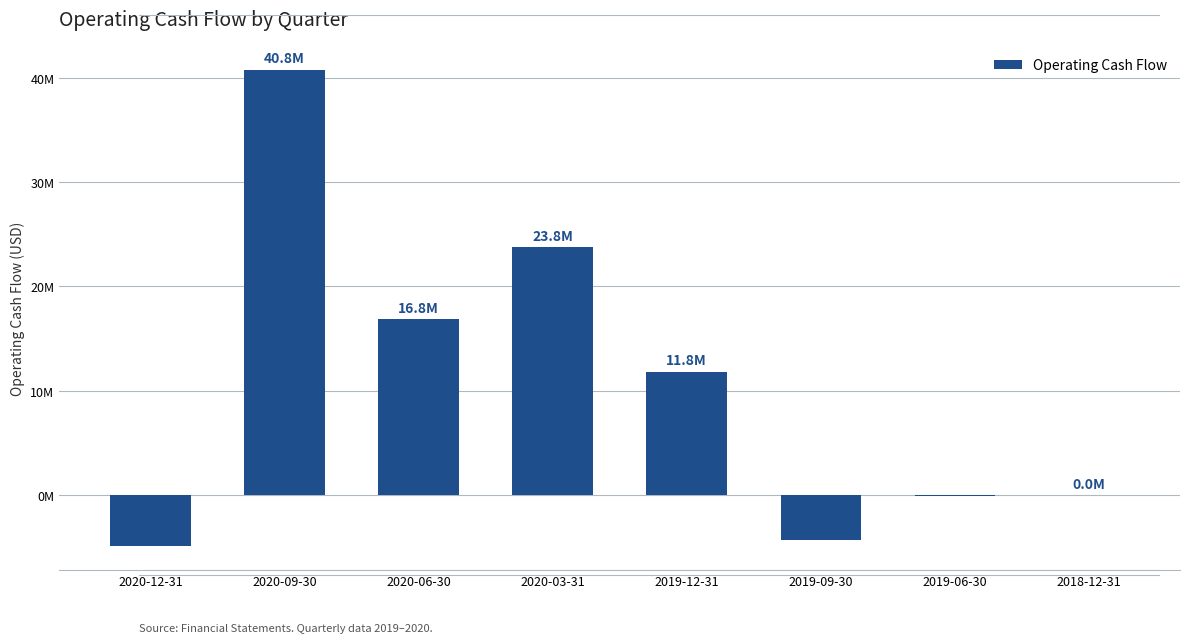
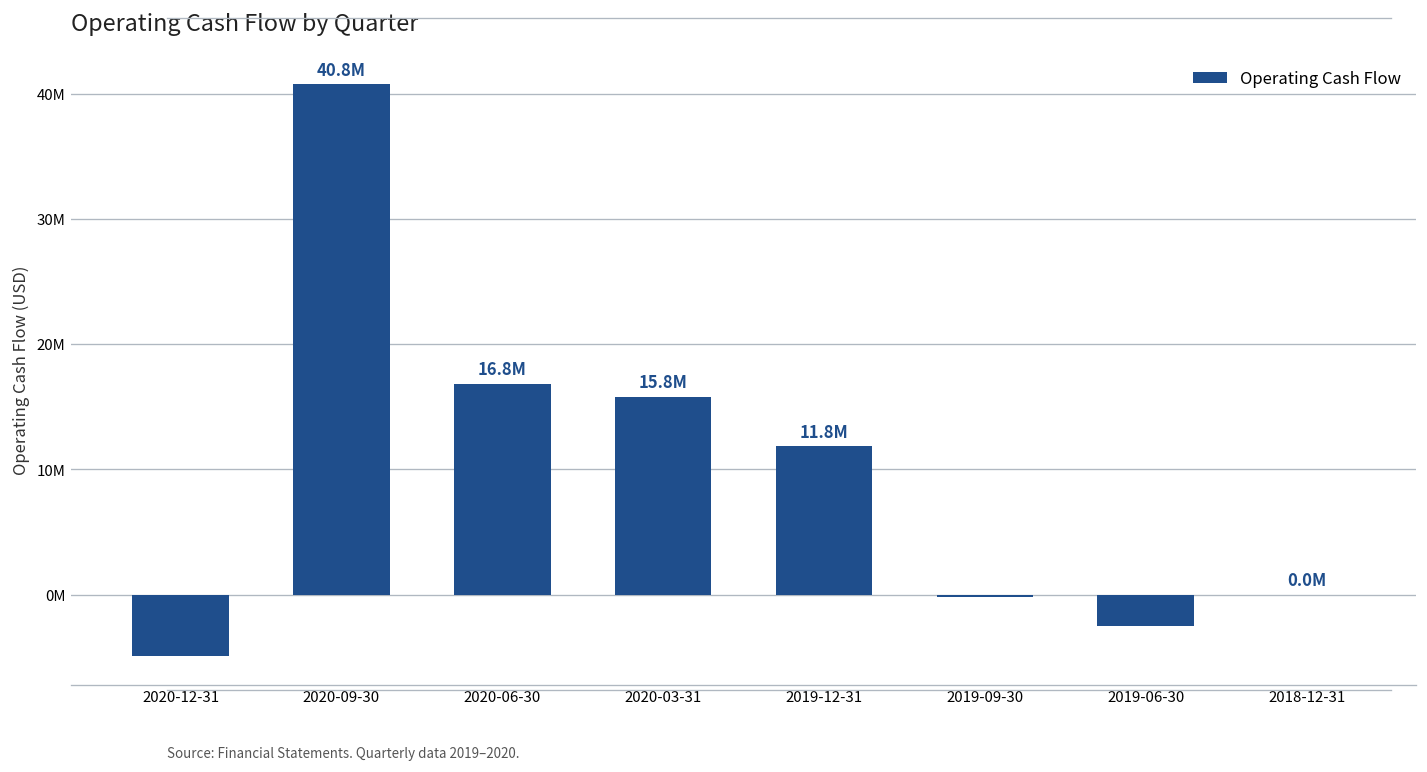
2020-03-31: 23.8M -> 15.8M
2019-09-30: -4300000 -> -200000
2019-06-30: -100000 -> -2500000
